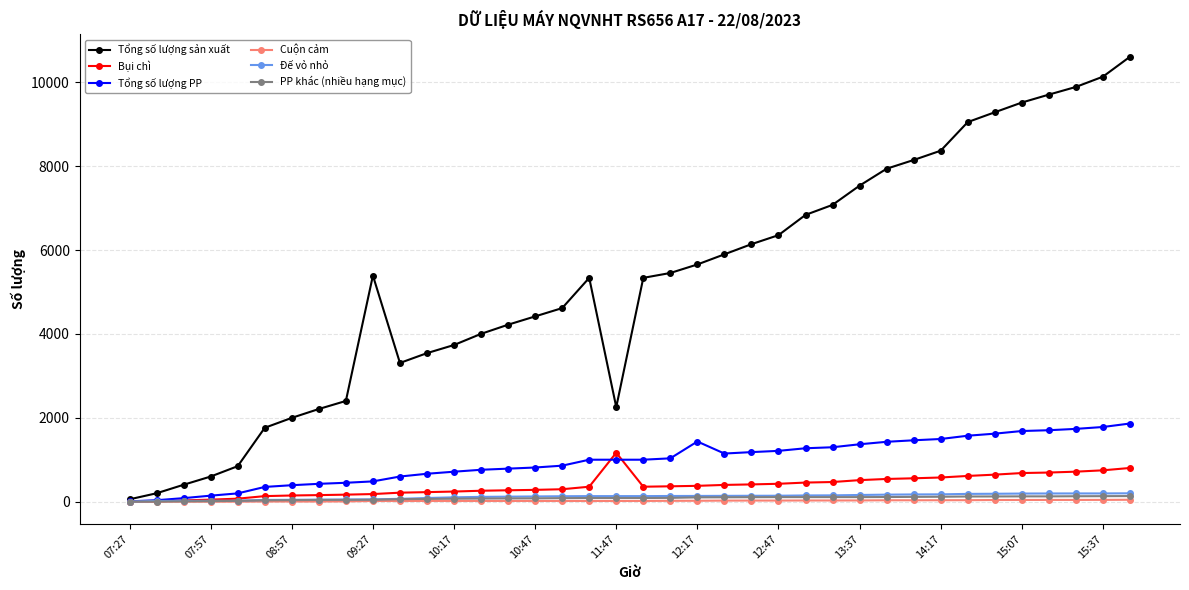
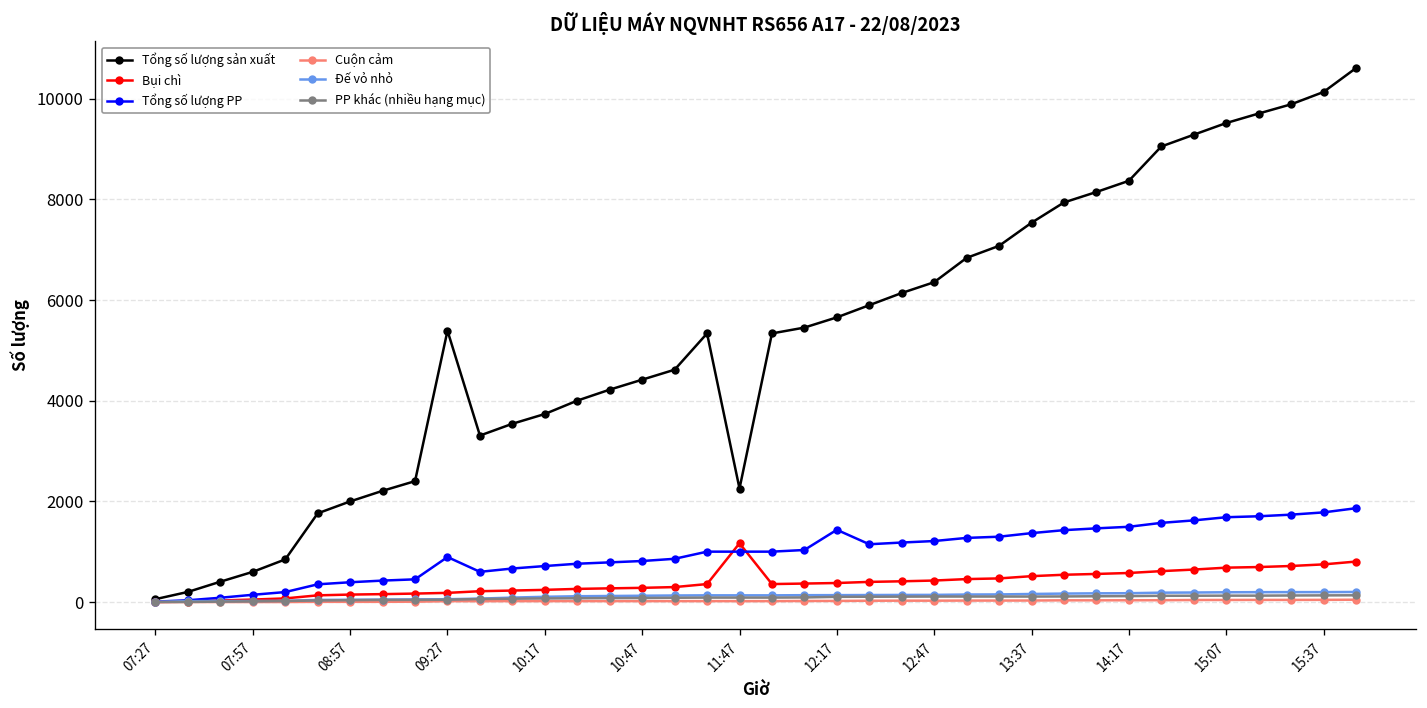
Tổng số lượng PP, 09:27: 500 -> 900
